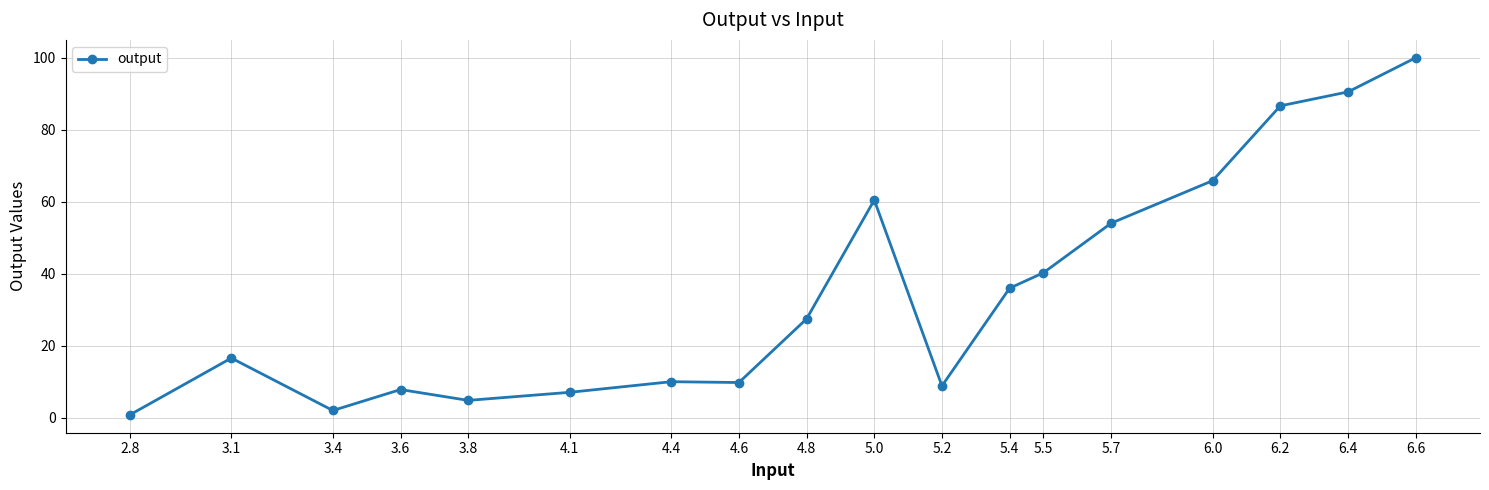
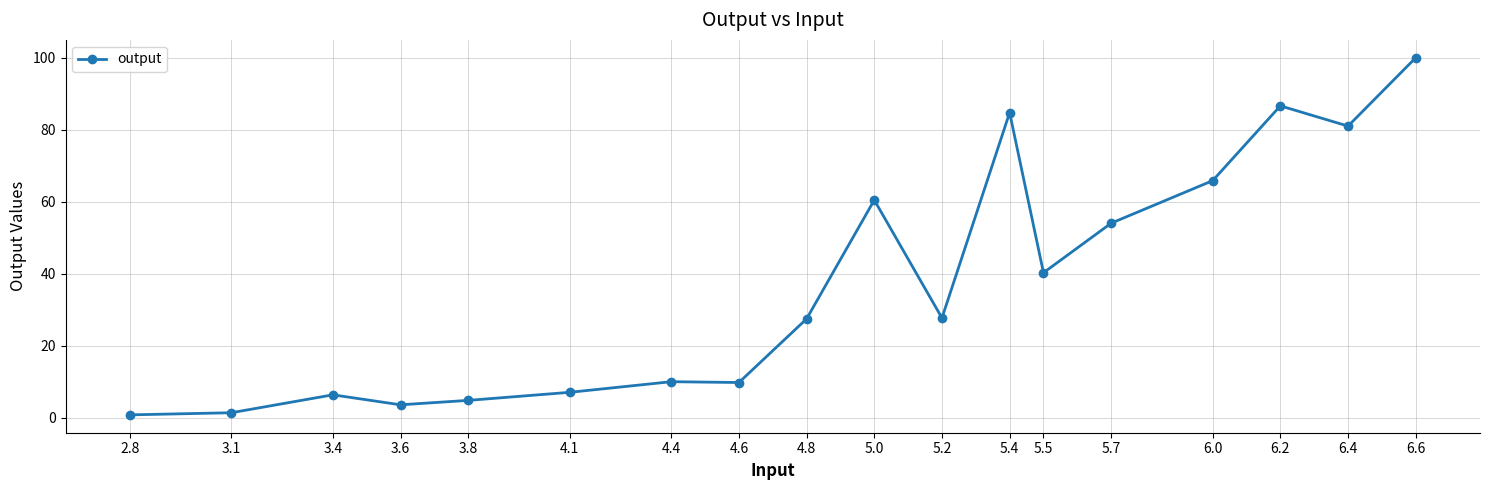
3.1: 17 -> 1
3.4: 2 -> 6
3.6: 8 -> 4
5.2: 9 -> 28
5.4: 36 -> 85
6.4: 91 -> 81
